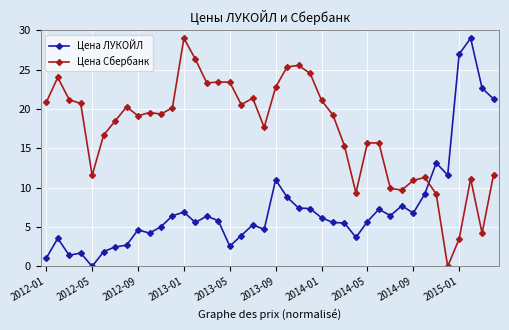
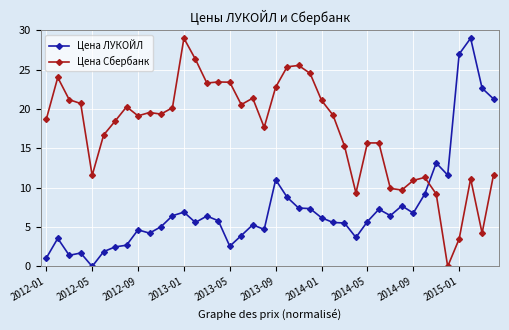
Цена Сбербанк, 2012-01: 21 -> 19
